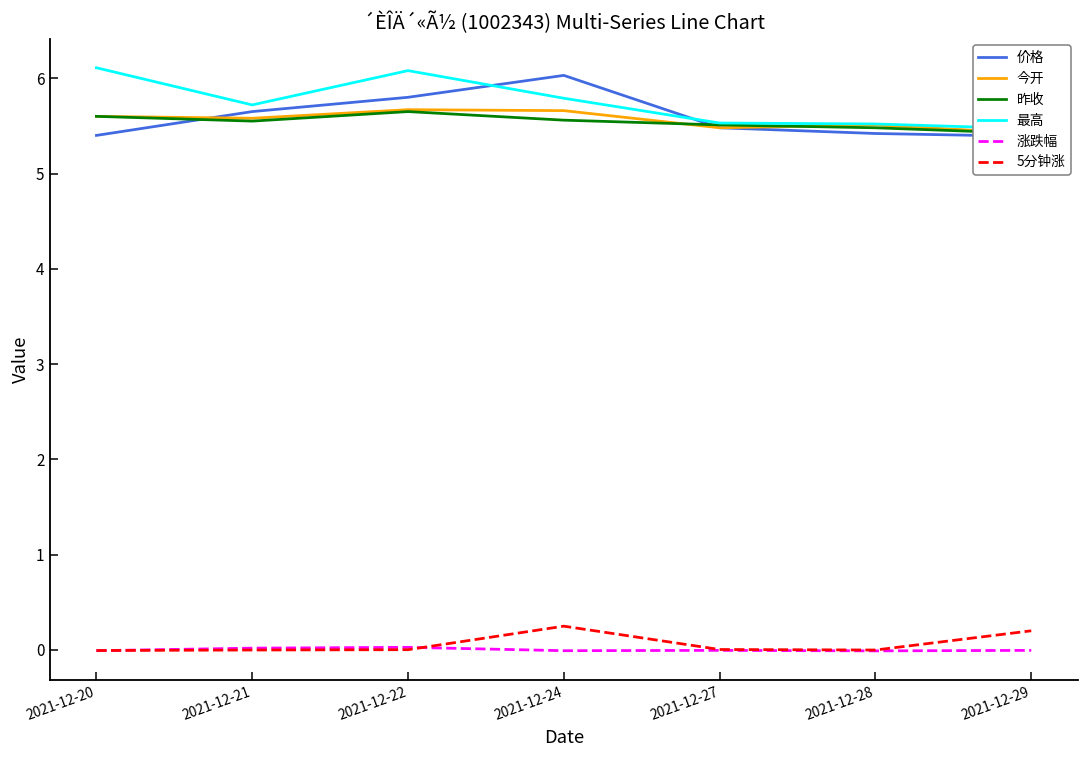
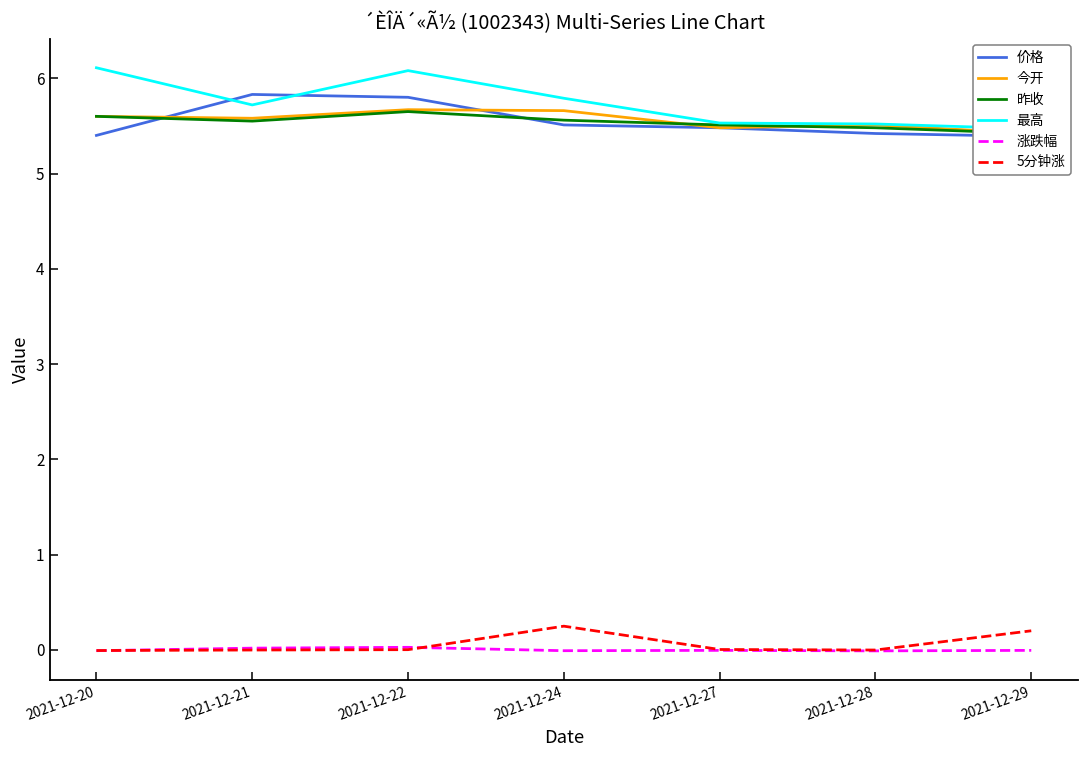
价格, 2021-12-21: 5.7 -> 5.8
价格, 2021-12-24: 6.0 -> 5.5
